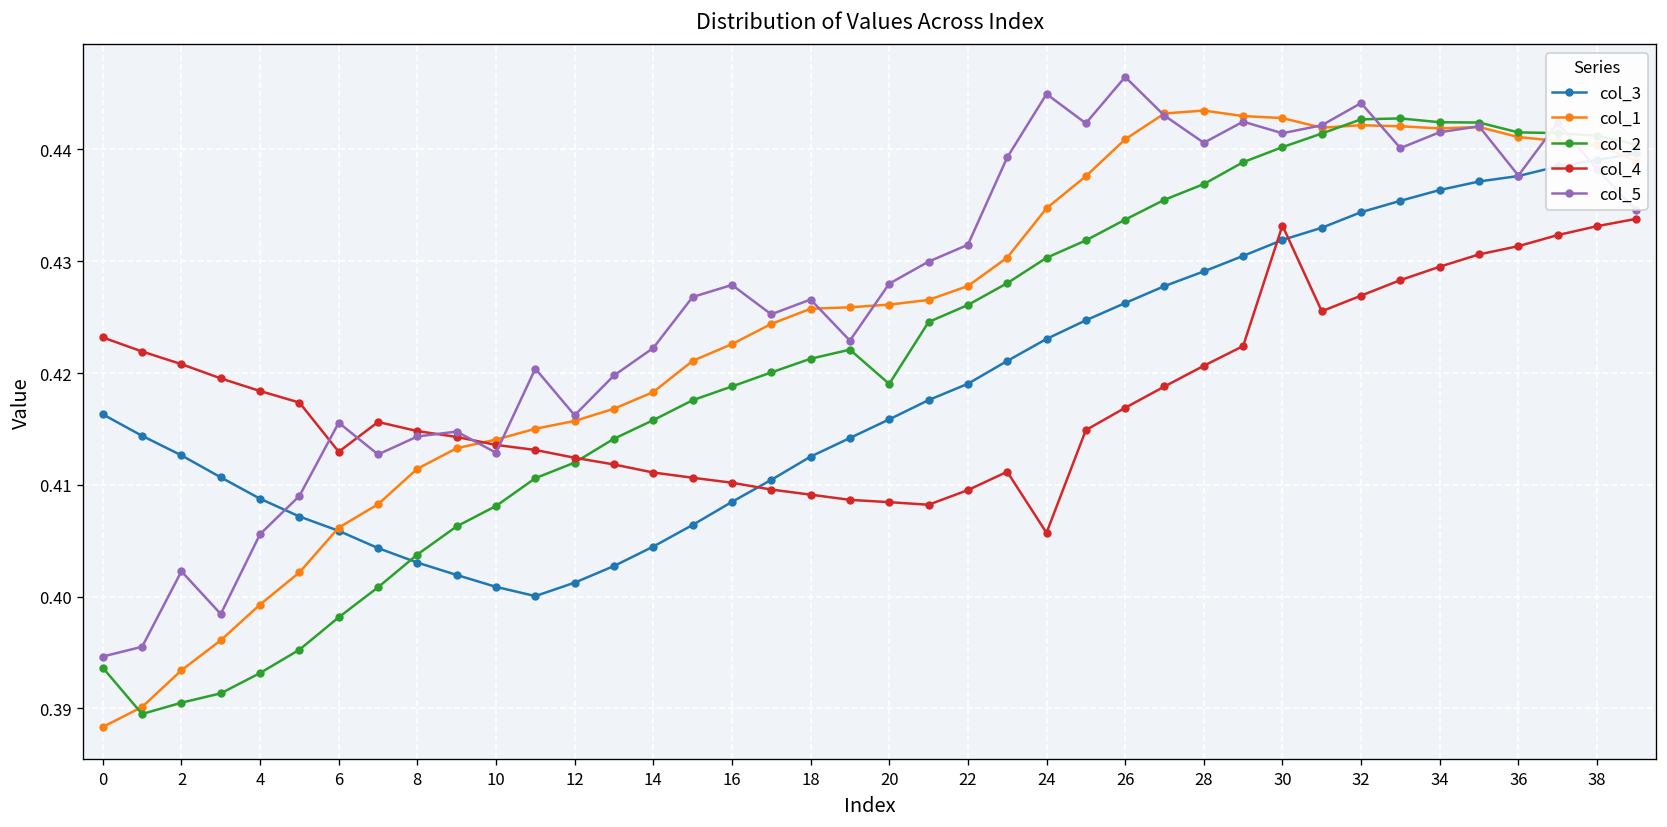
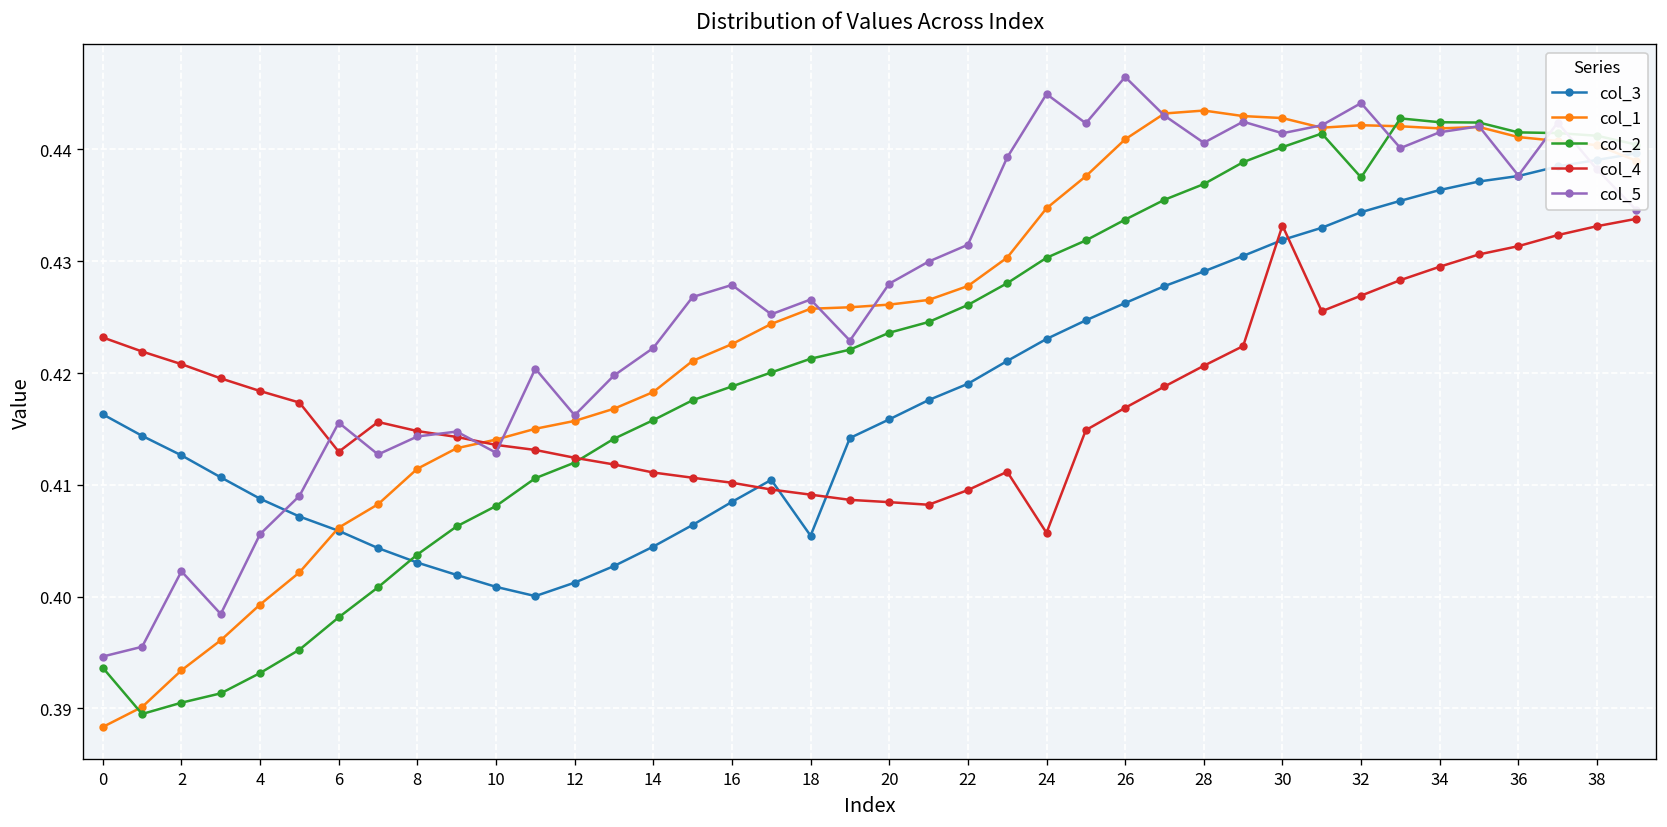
col_3, 18: 0.413 -> 0.405
col_2, 20: 0.419 -> 0.424
col_2, 32: 0.443 -> 0.437
